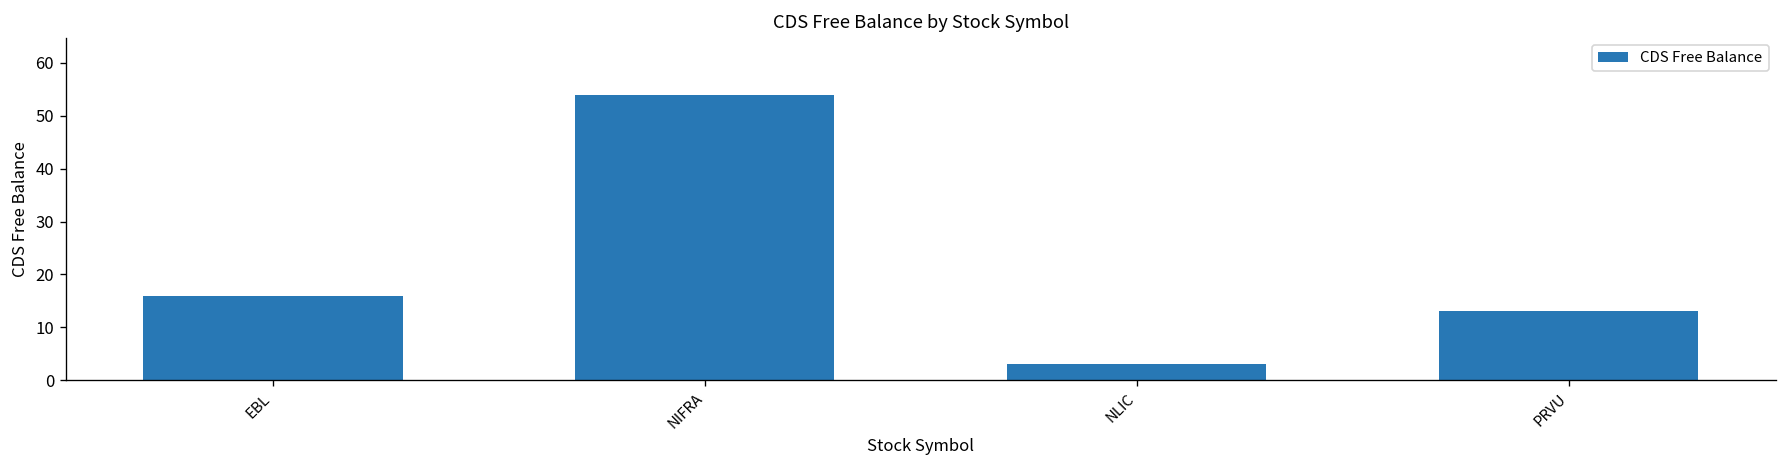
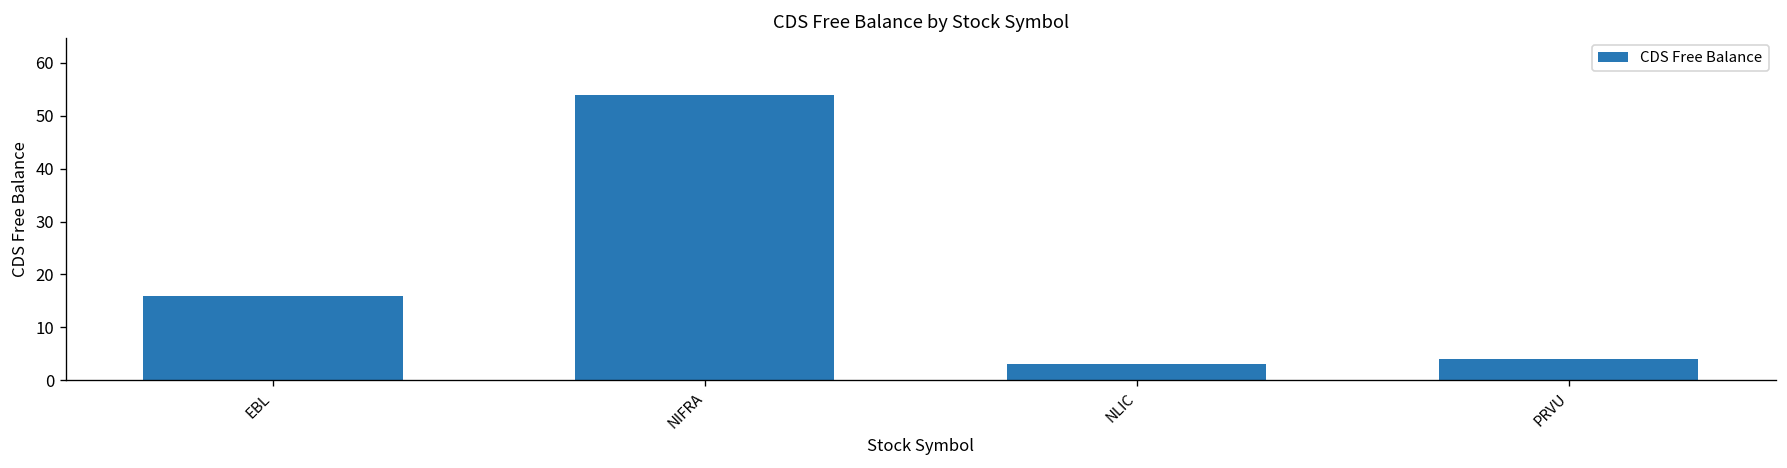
PRVU: 13 -> 4
